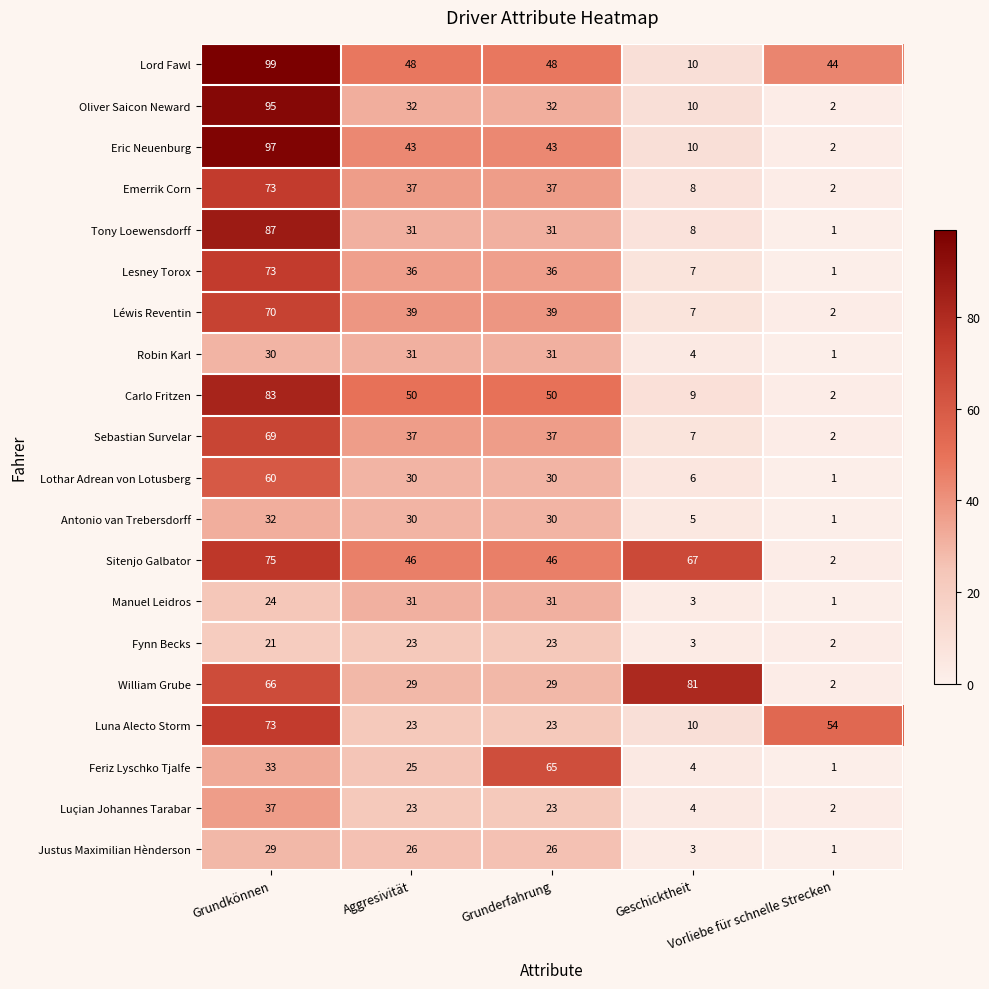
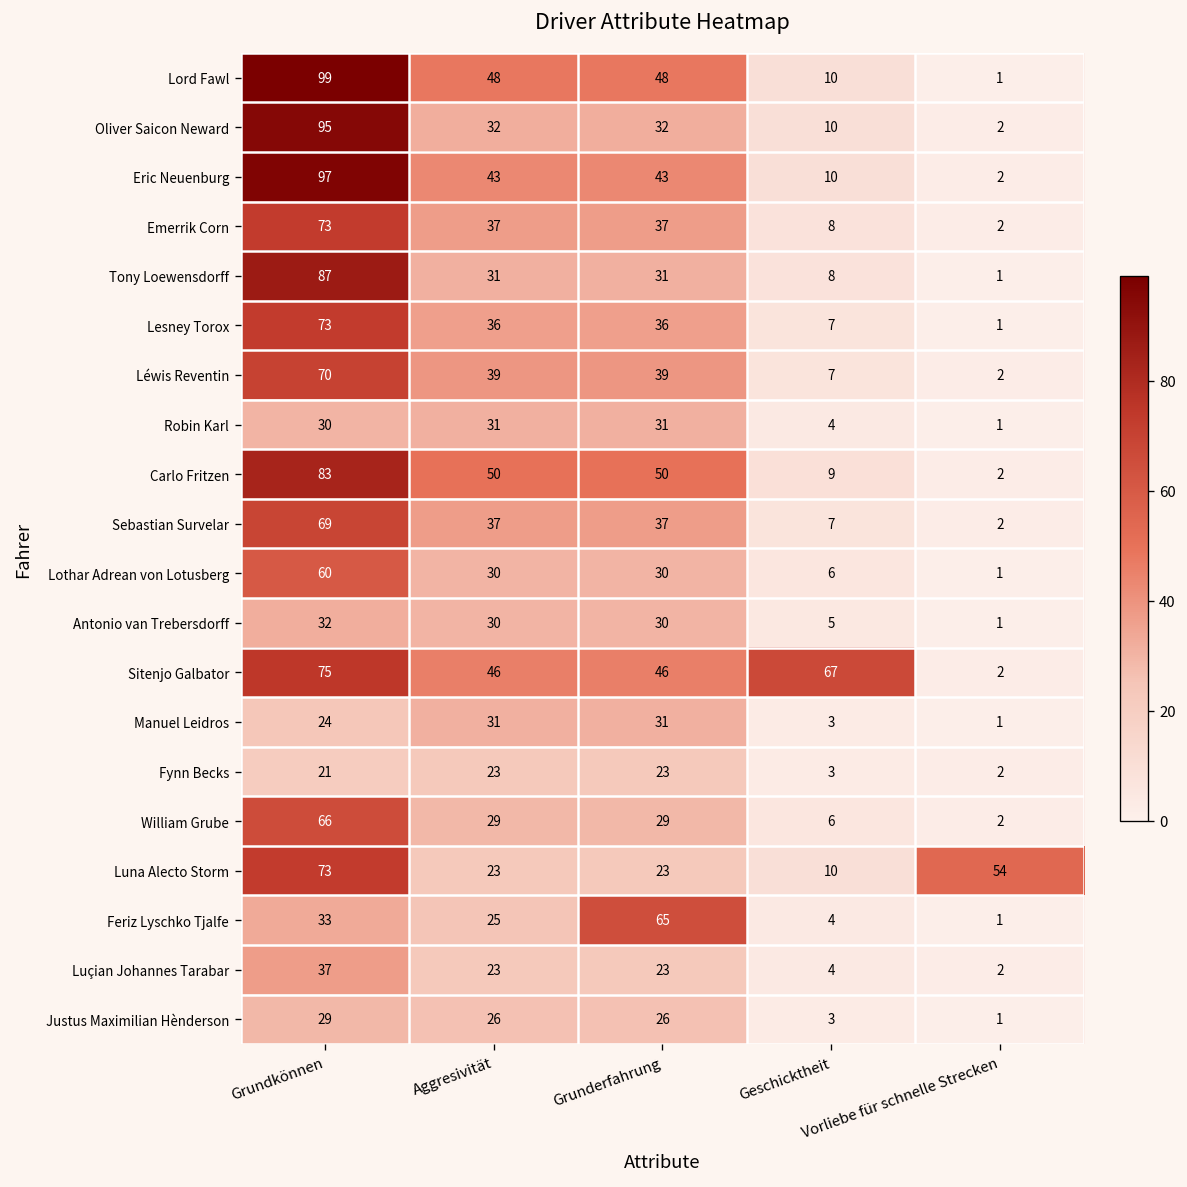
Lord Fawl, Vorliebe für schnelle Strecken: 44 -> 1
William Grube, Geschicktheit: 81 -> 6
